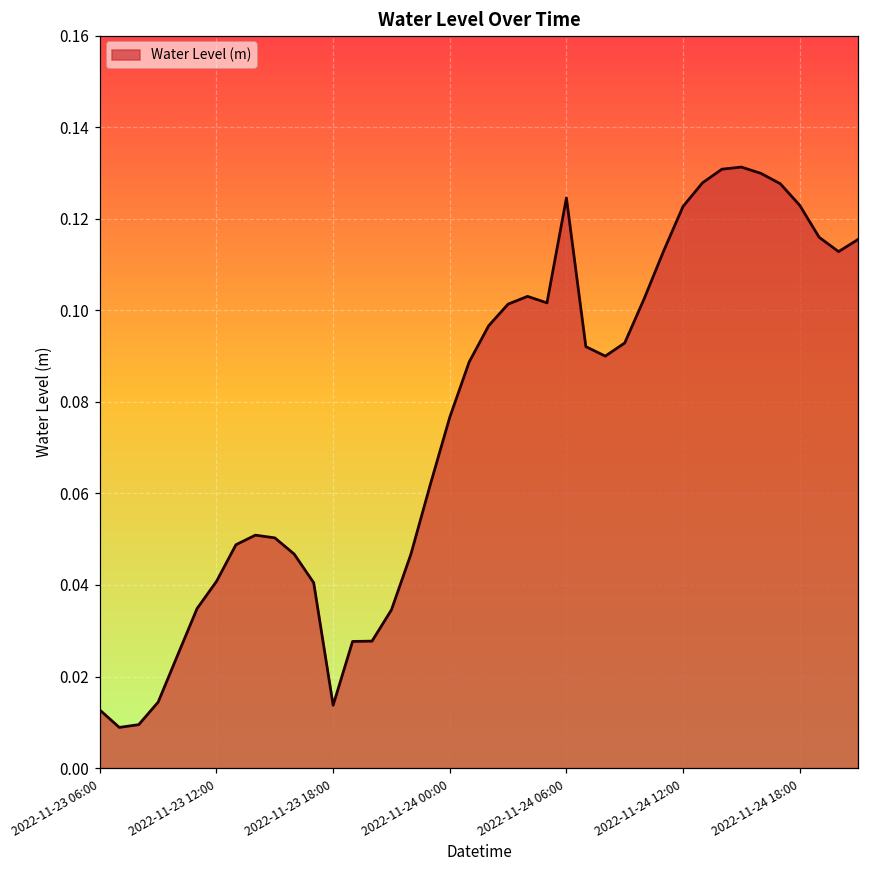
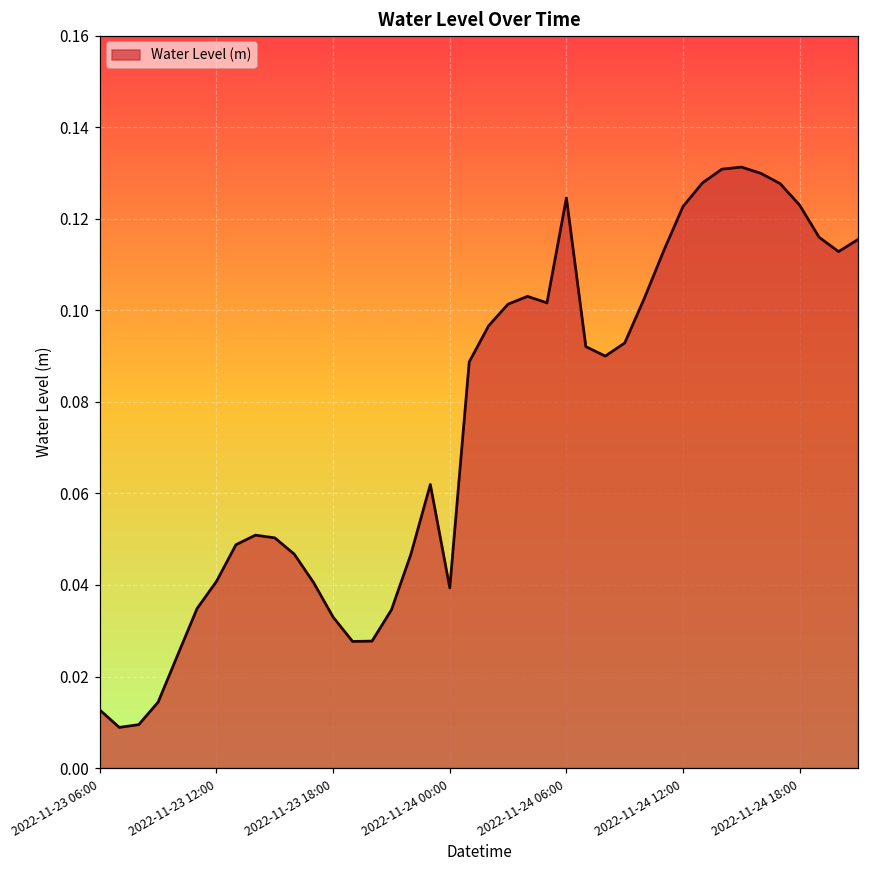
2022-11-23 18:00: 0.014 -> 0.033
2022-11-24 00:00: 0.077 -> 0.039
